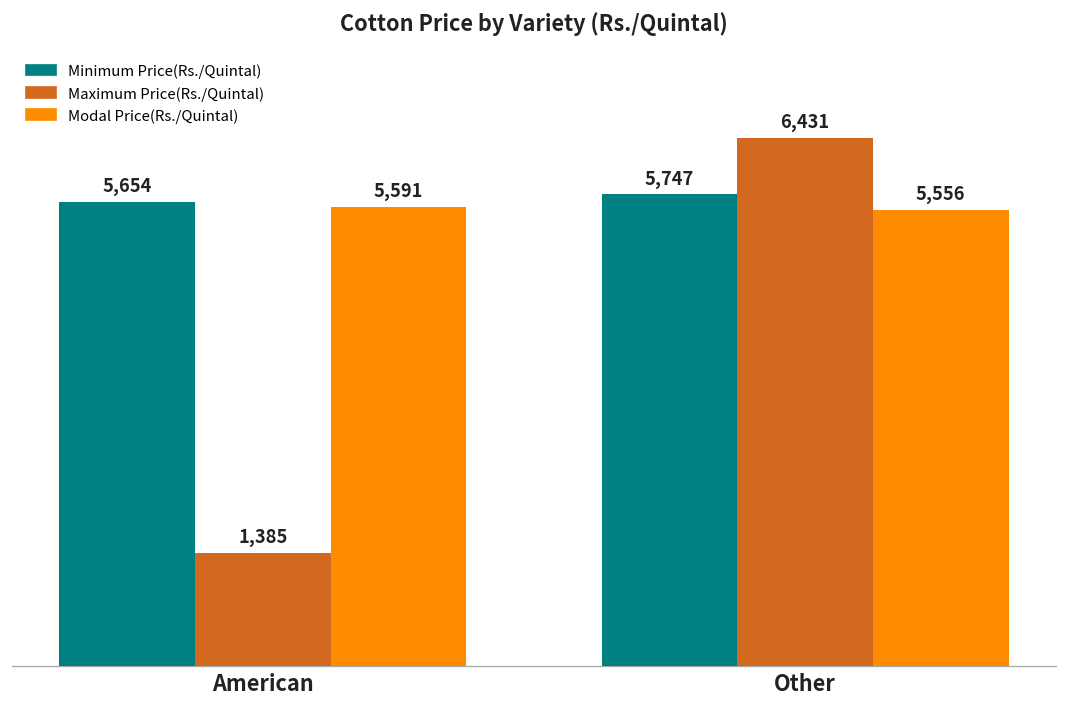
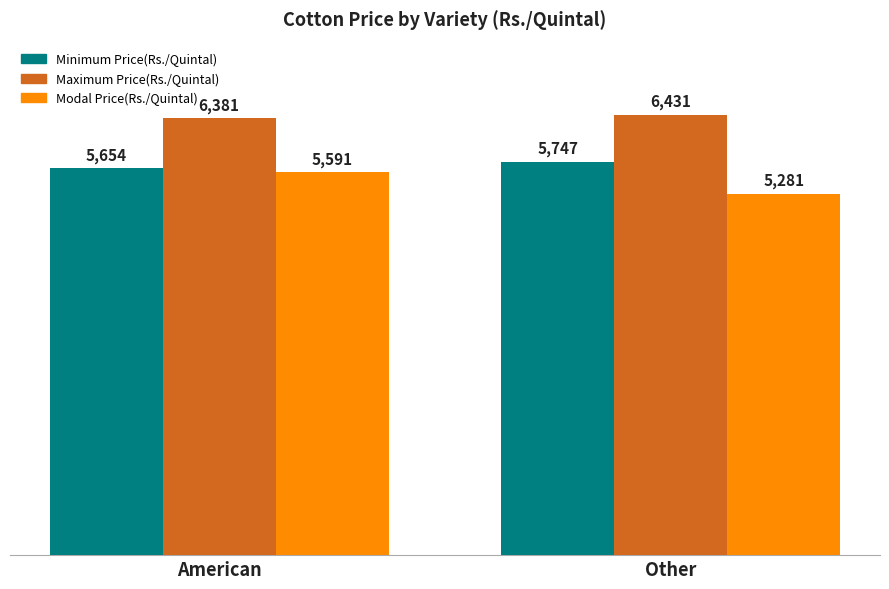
Maximum Price(Rs./Quintal), American: 1,385 -> 6,381
Modal Price(Rs./Quintal), Other: 5,556 -> 5,281
